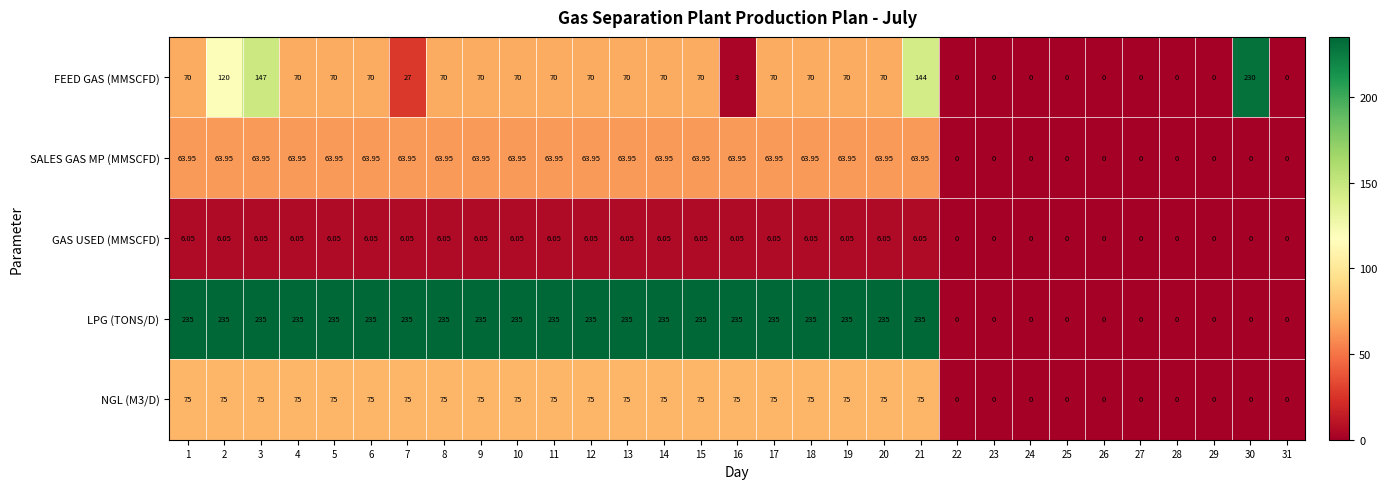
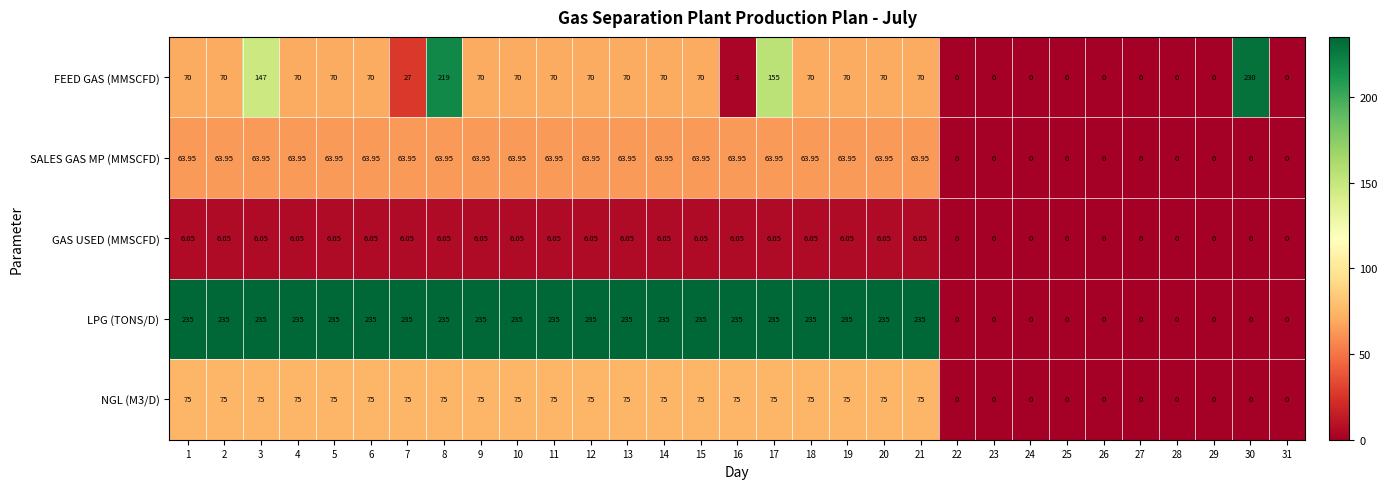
FEED GAS (MMSCFD), 2: 120 -> 70
FEED GAS (MMSCFD), 8: 70 -> 219
FEED GAS (MMSCFD), 17: 70 -> 155
FEED GAS (MMSCFD), 21: 144 -> 70
